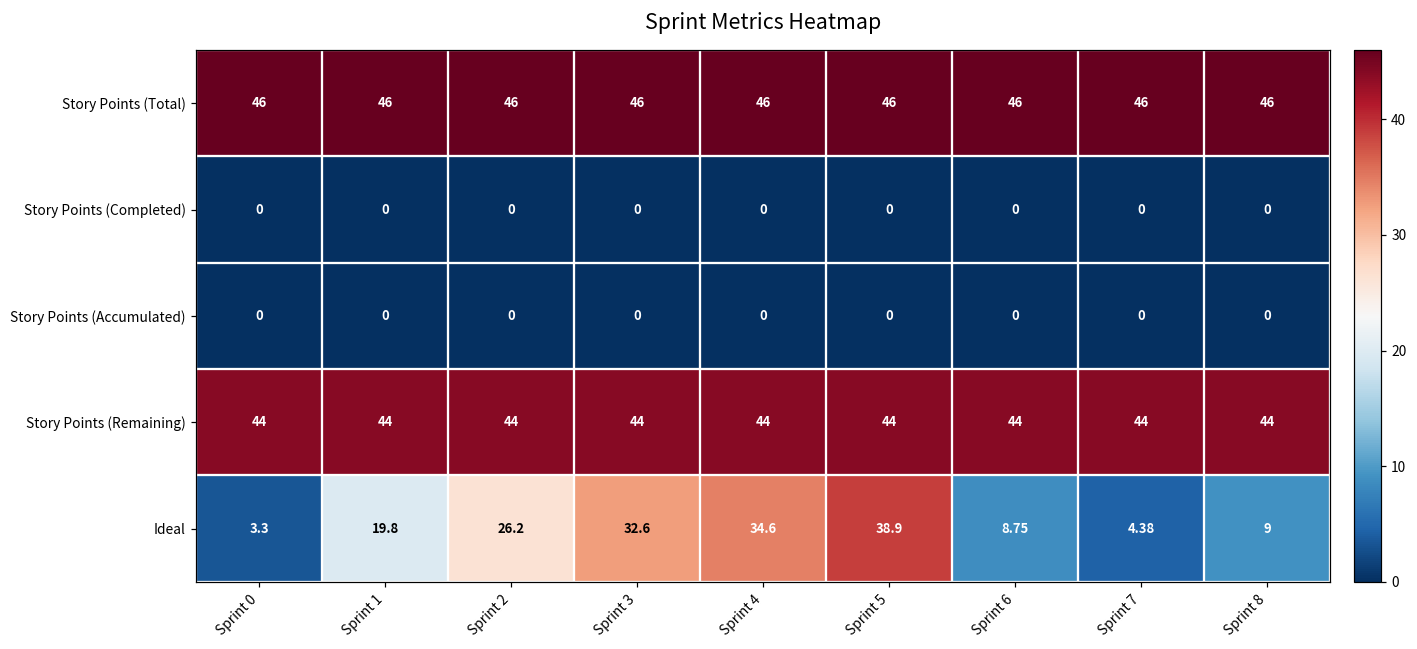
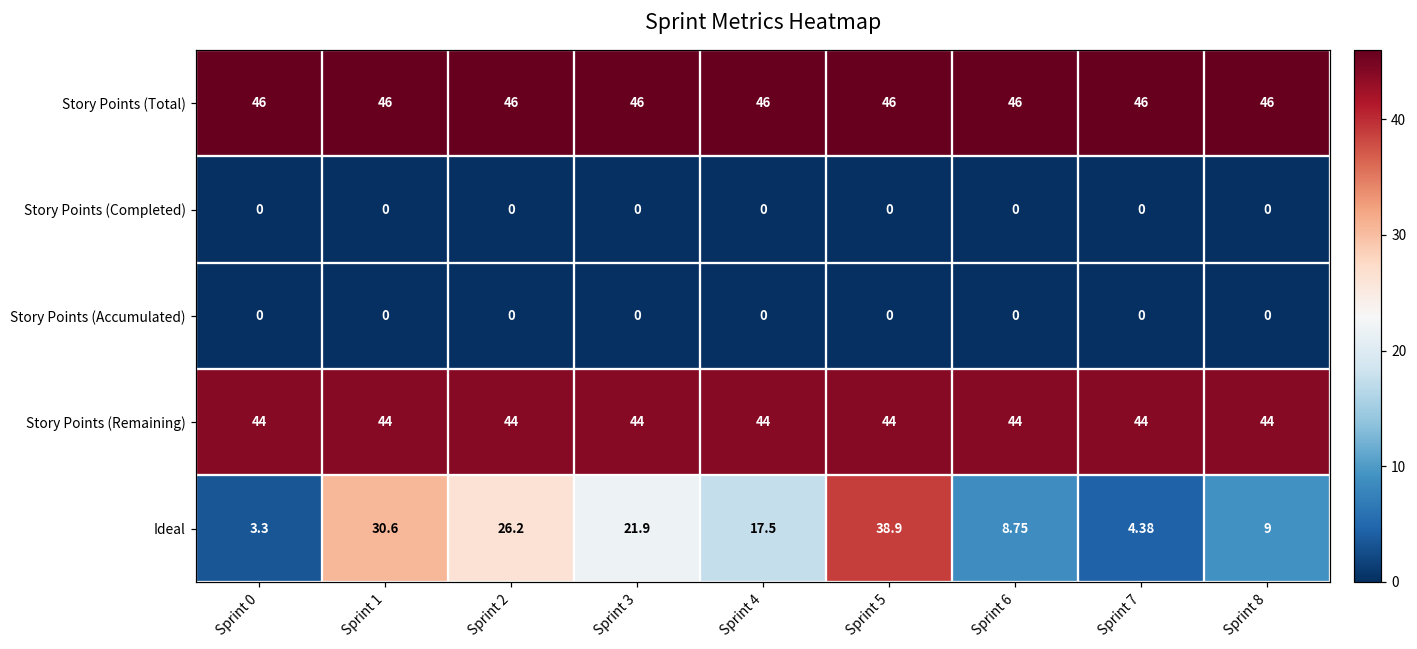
Ideal, Sprint 1: 19.8 -> 30.6
Ideal, Sprint 3: 32.6 -> 21.9
Ideal, Sprint 4: 34.6 -> 17.5
